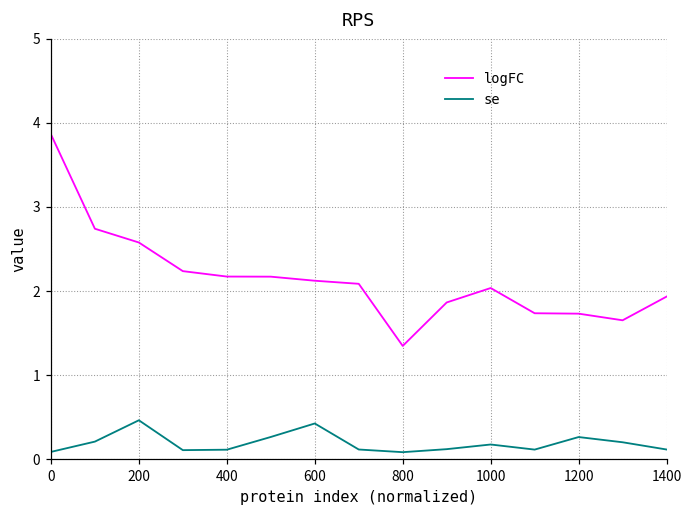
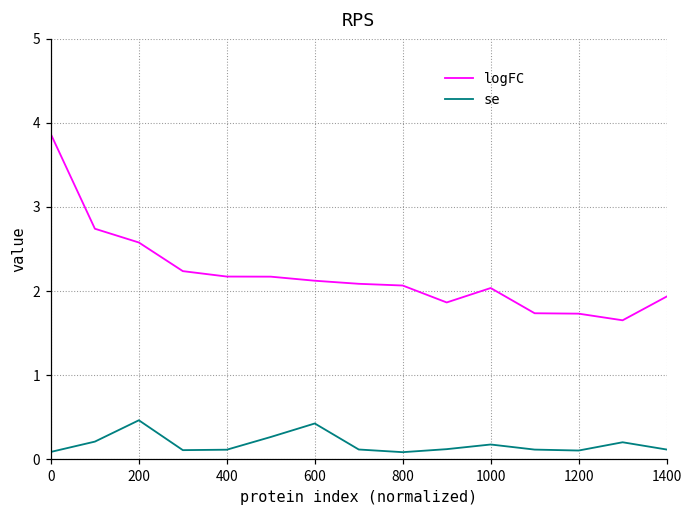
logFC, 800: 1.3 -> 2.1
se, 1200: 0.3 -> 0.1
